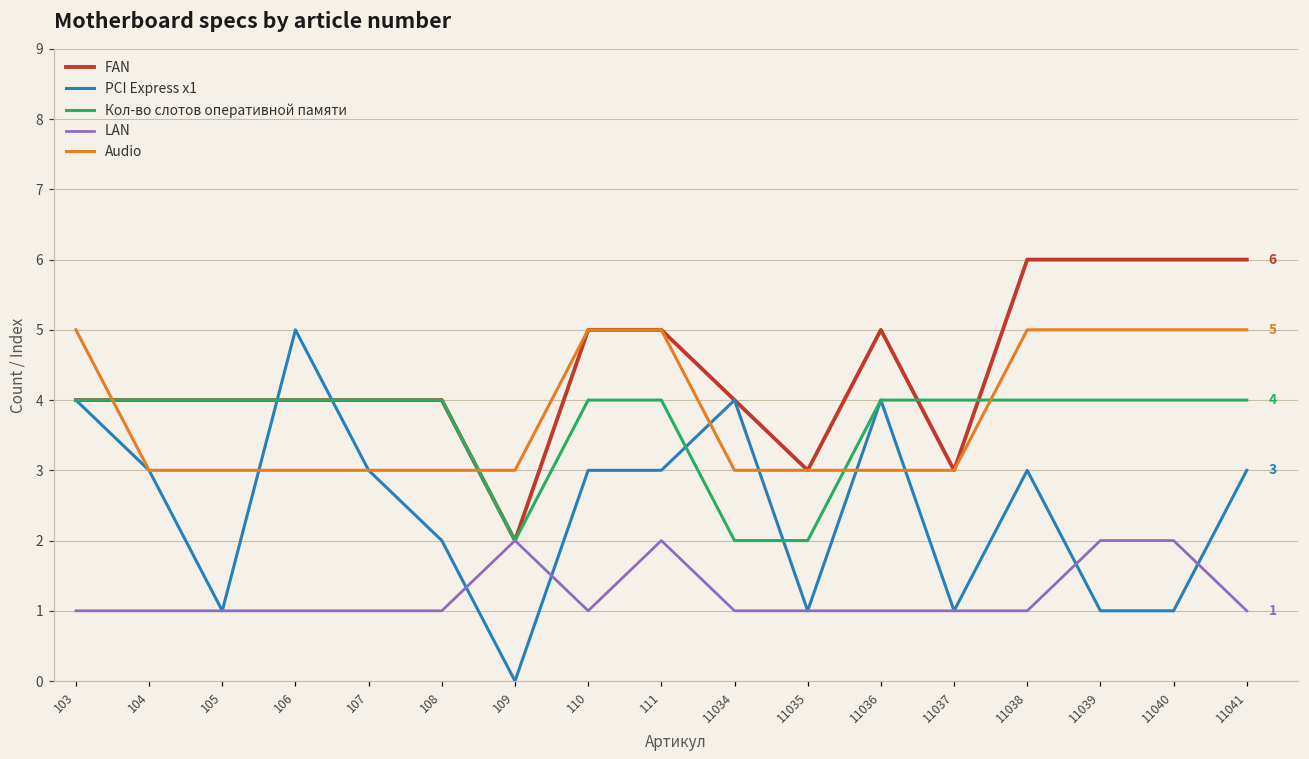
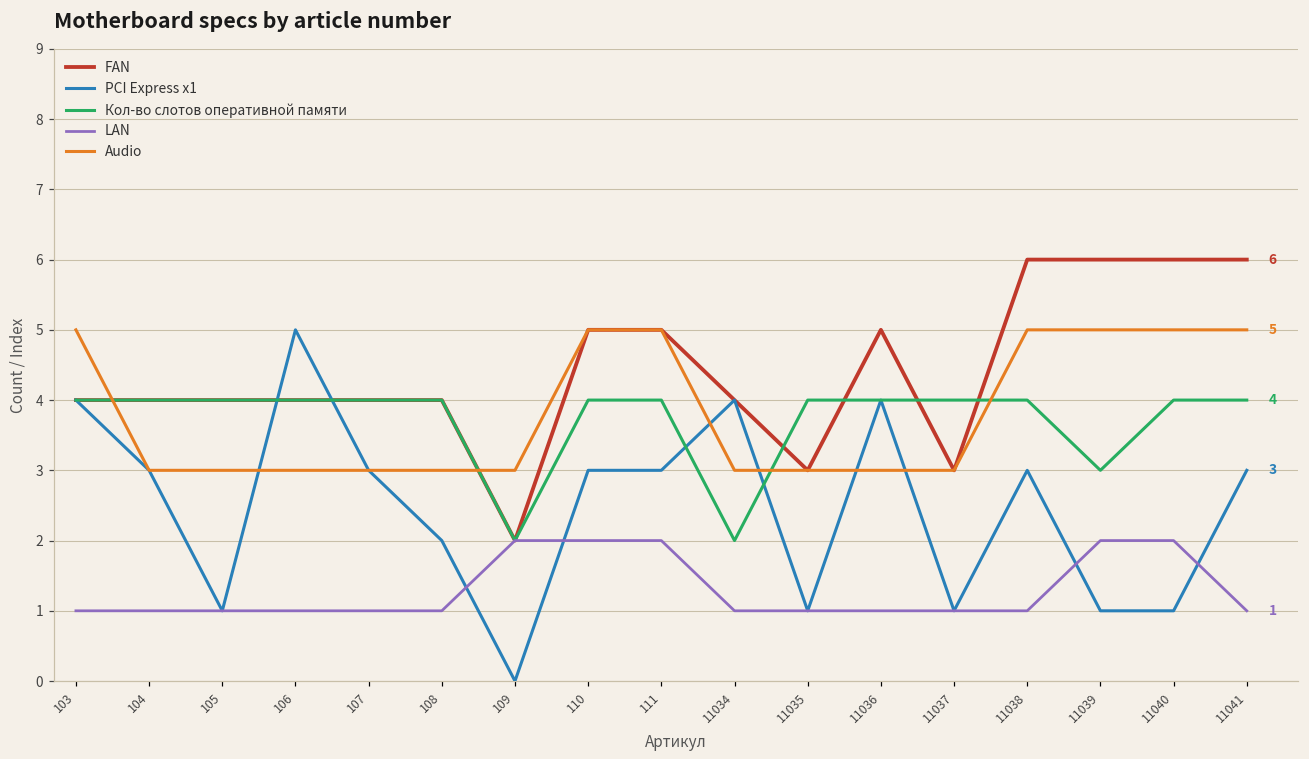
LAN, 110: 1 -> 2
Кол-во слотов оперативной памяти, 11035: 2 -> 4
Кол-во слотов оперативной памяти, 11039: 4 -> 3
